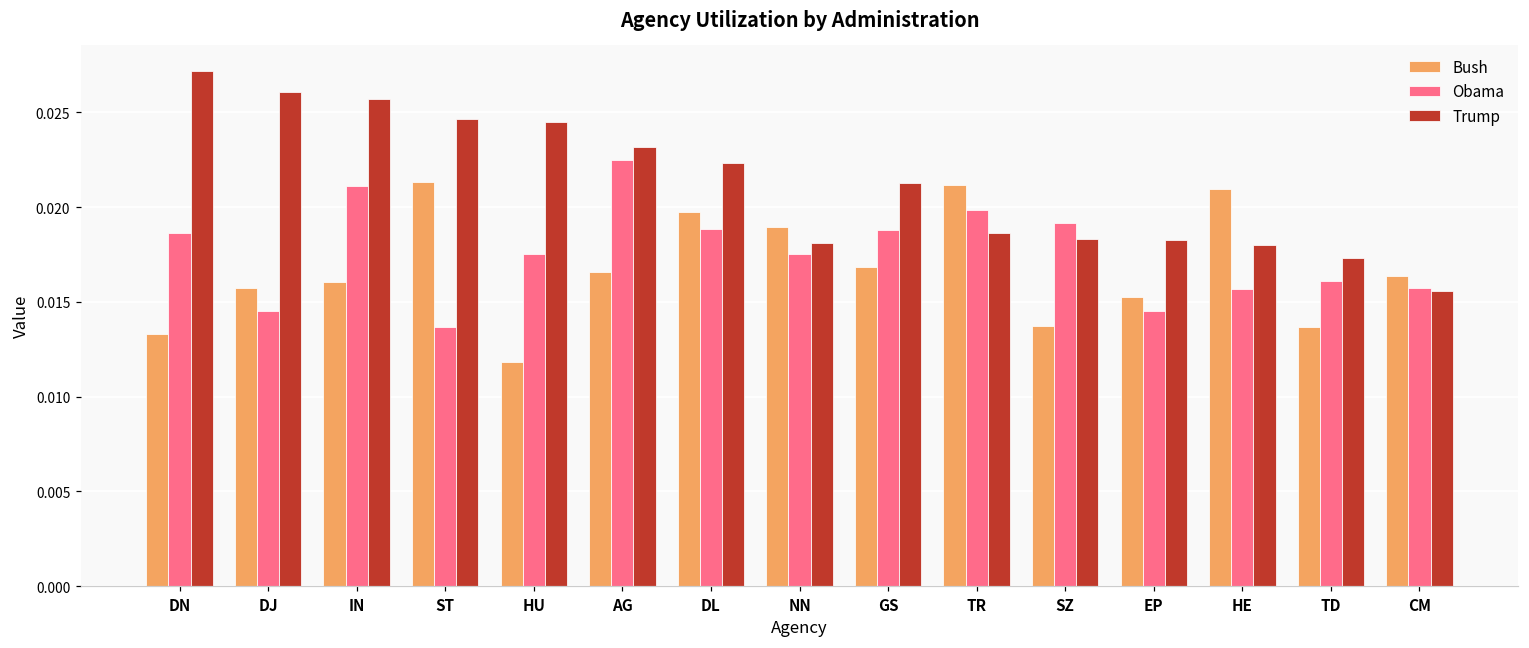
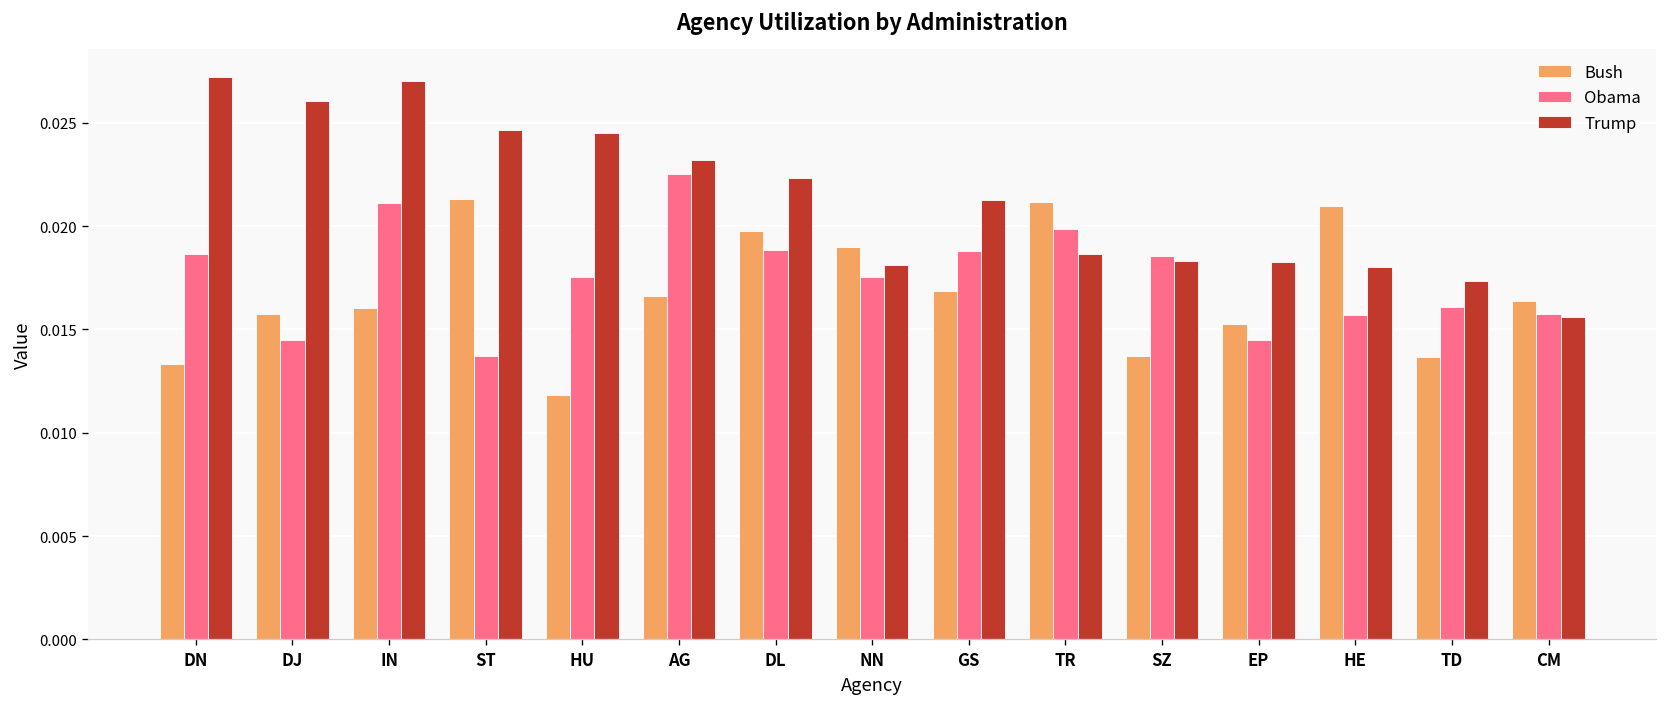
Trump, IN: 0.0257 -> 0.0270
Obama, SZ: 0.0192 -> 0.0185
